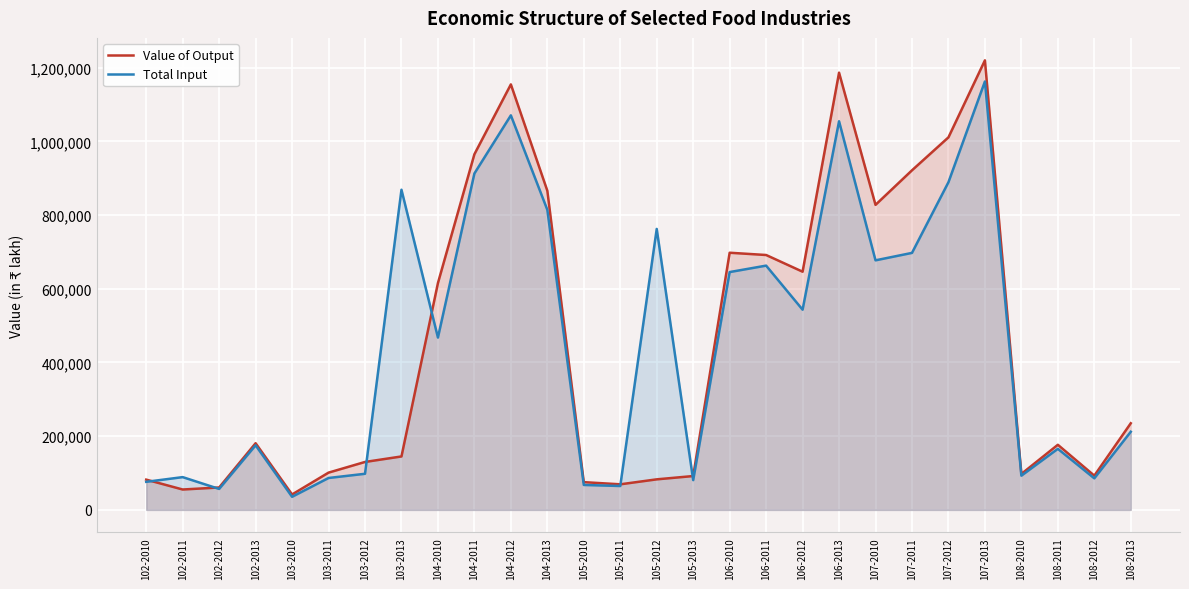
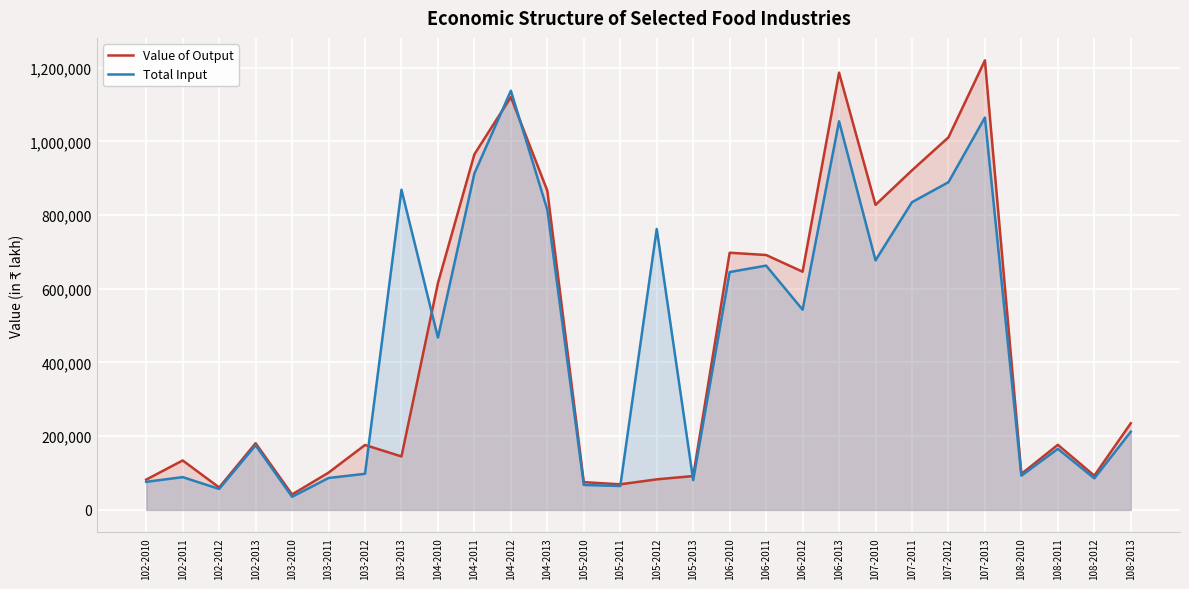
Value of Output, 102-2011: 60,000 -> 130,000
Value of Output, 103-2012: 130,000 -> 180,000
Value of Output, 104-2012: 1,150,000 -> 1,120,000
Total Input, 104-2012: 1,070,000 -> 1,140,000
Total Input, 107-2011: 700,000 -> 830,000
Total Input, 107-2013: 1,160,000 -> 1,060,000
